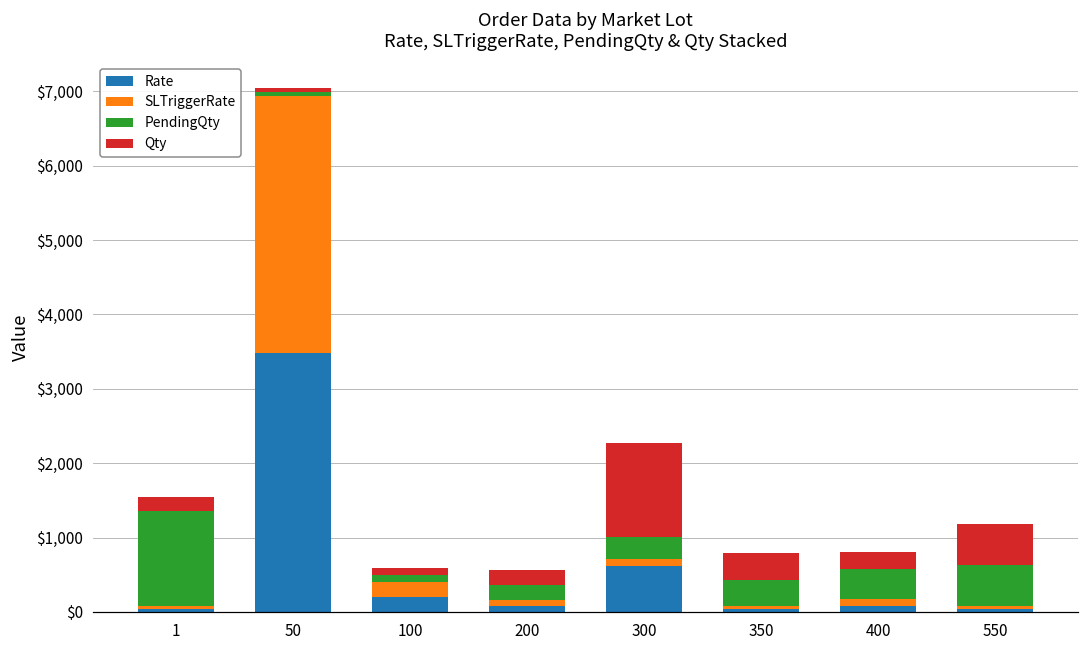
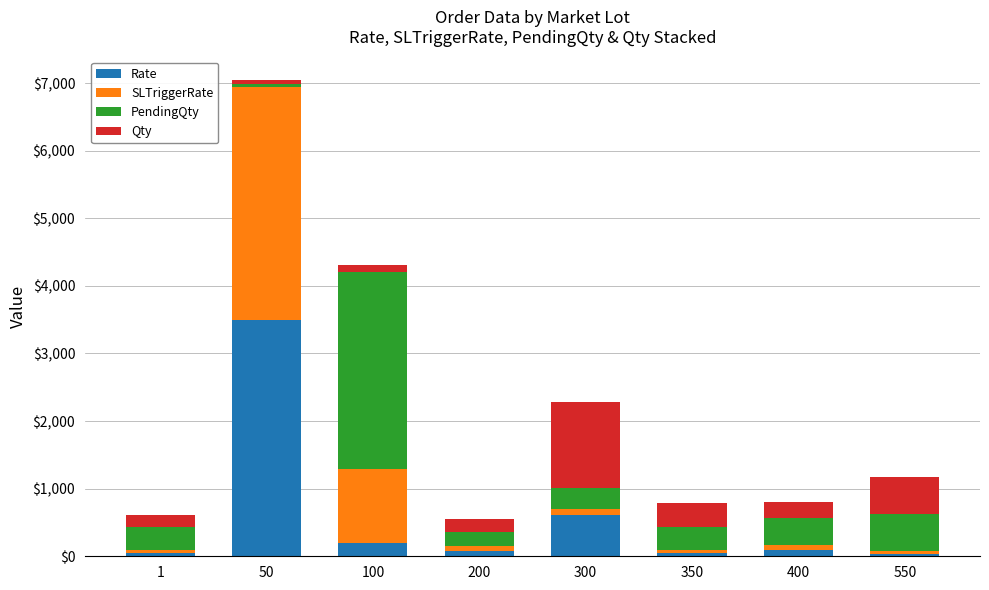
PendingQty, 1: $1,300 -> $400
SLTriggerRate, 100: $200 -> $1,100
PendingQty, 100: $100 -> $2,900
